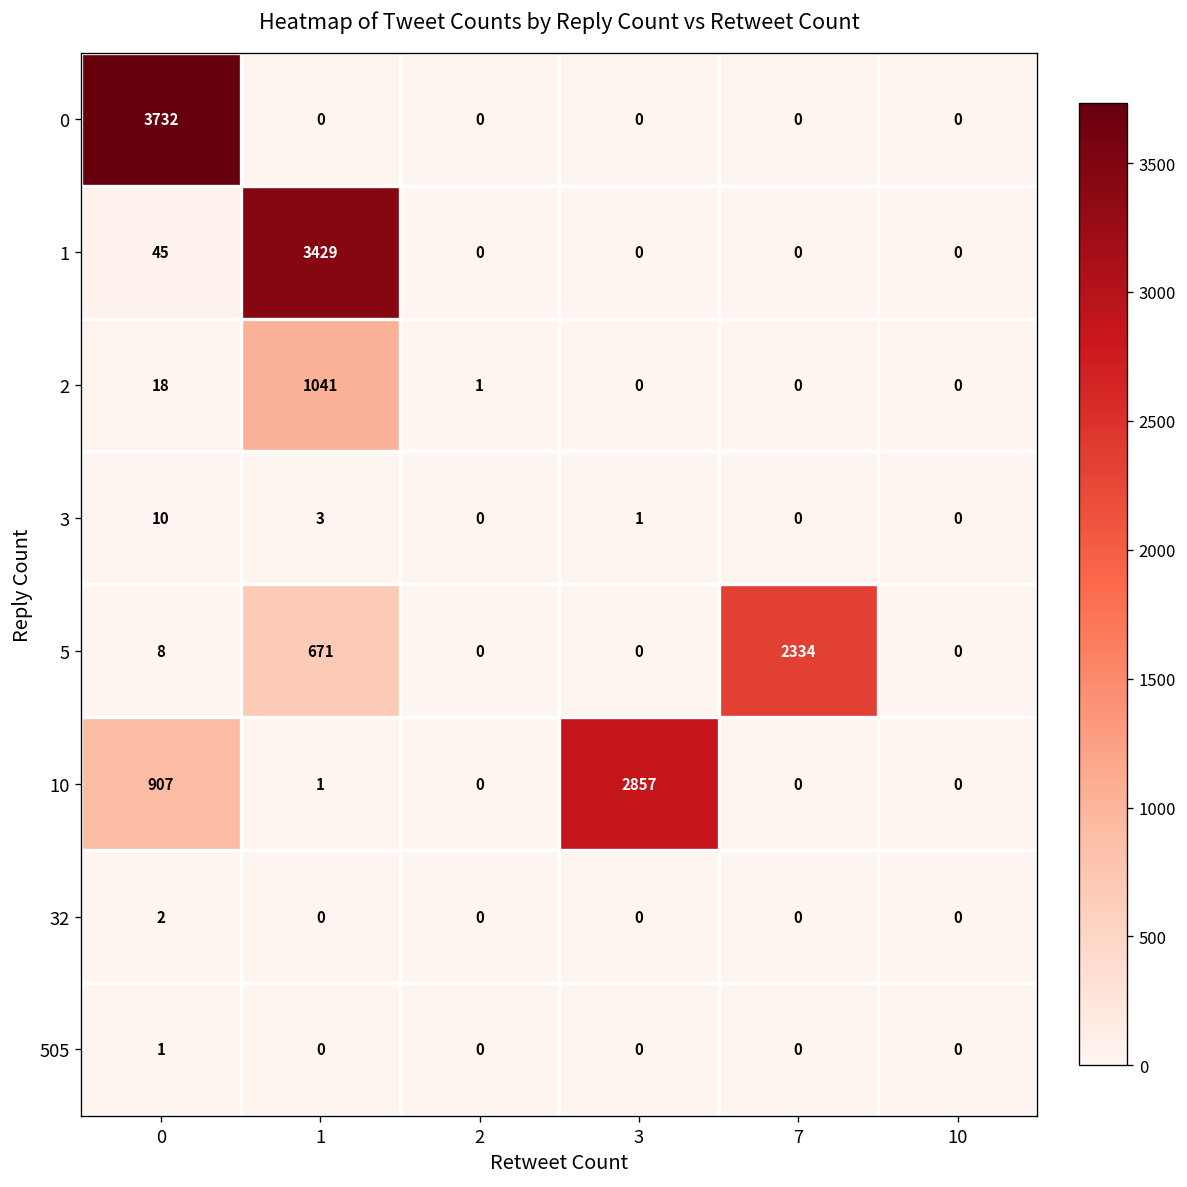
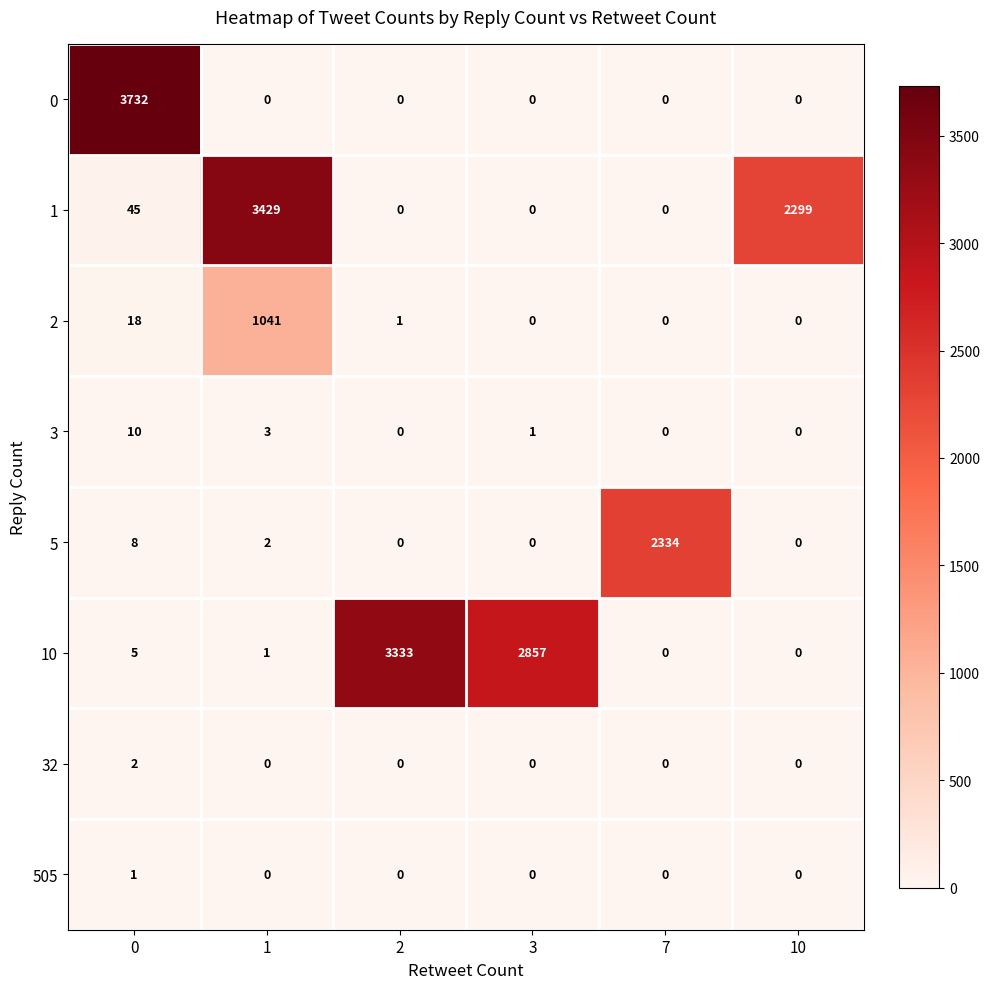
1, 10: 0 -> 2299
5, 1: 671 -> 2
10, 0: 907 -> 5
10, 2: 0 -> 3333
